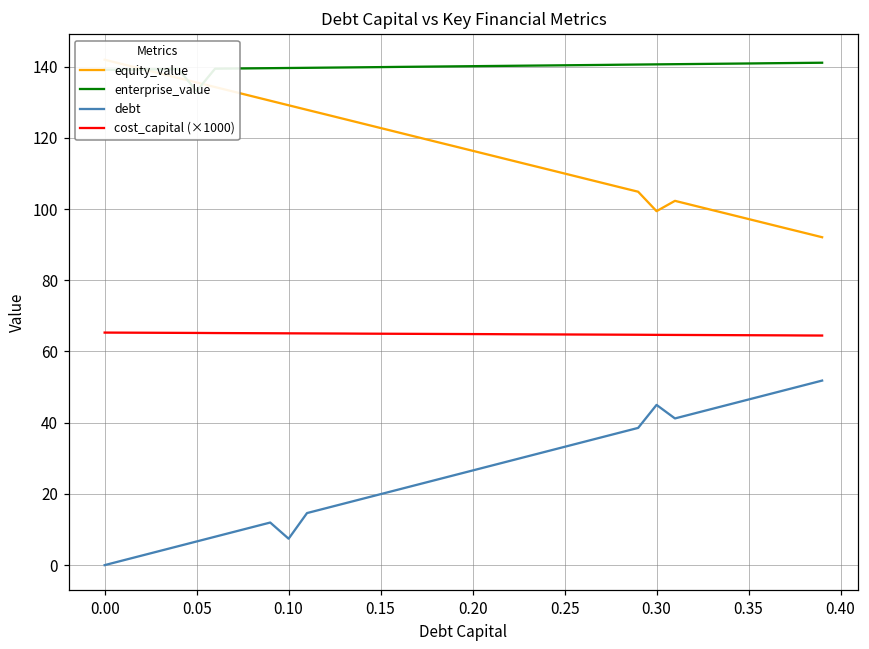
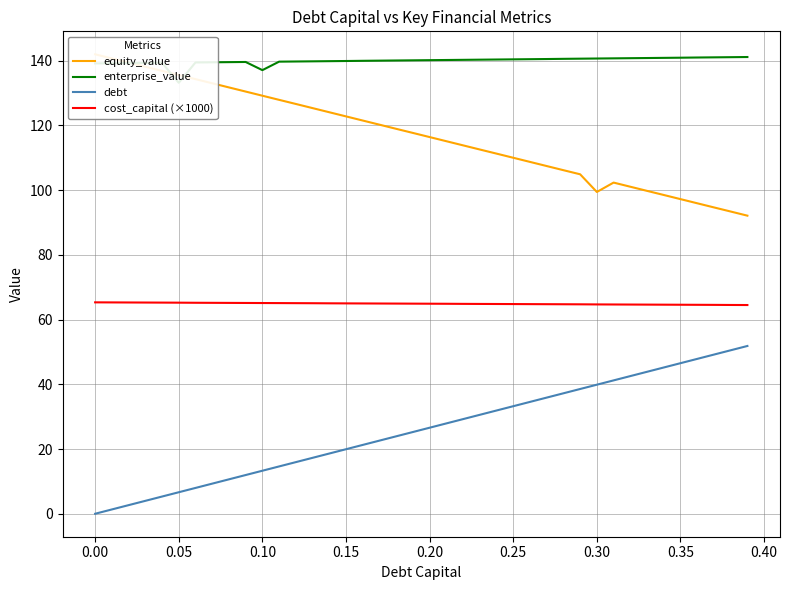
enterprise_value, 0.10: 140 -> 137
debt, 0.10: 7 -> 13
debt, 0.30: 45 -> 40
